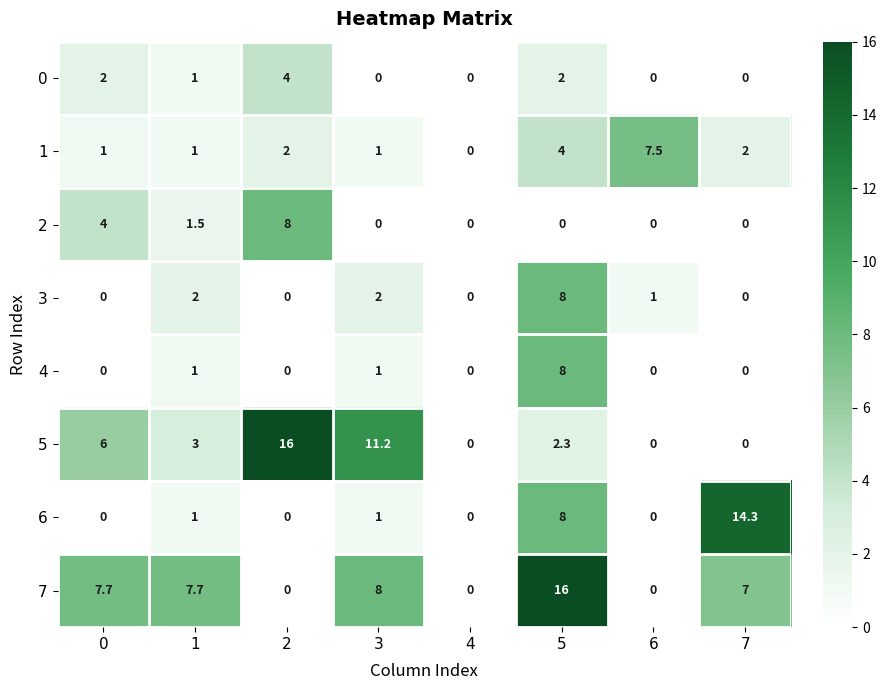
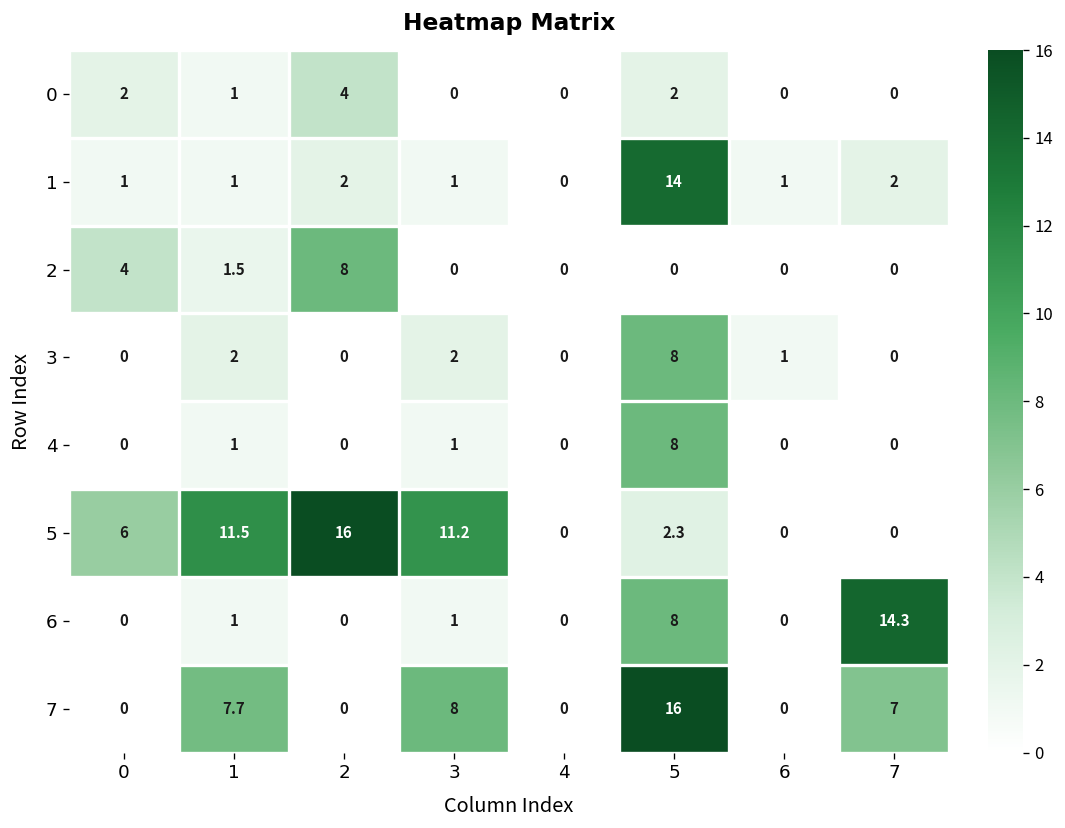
1, 5: 4 -> 14
1, 6: 7.5 -> 1
5, 1: 3 -> 11.5
7, 0: 7.7 -> 0
